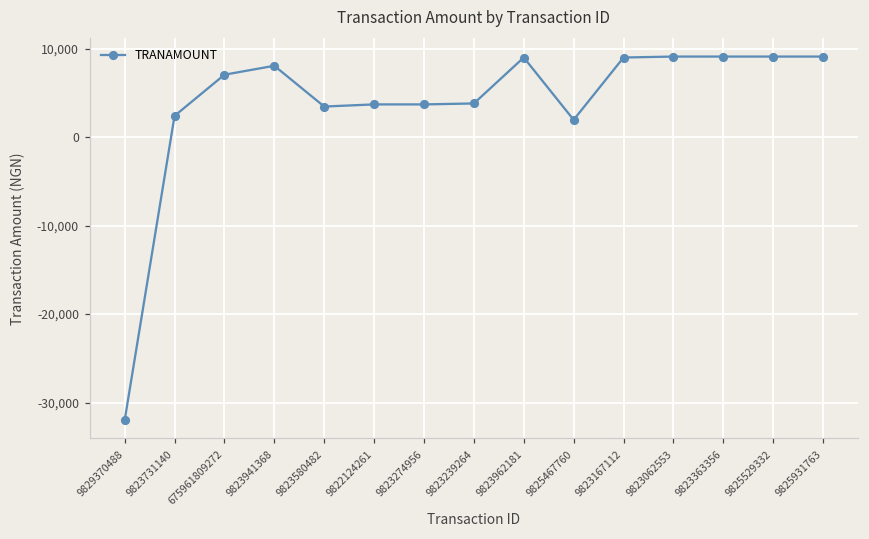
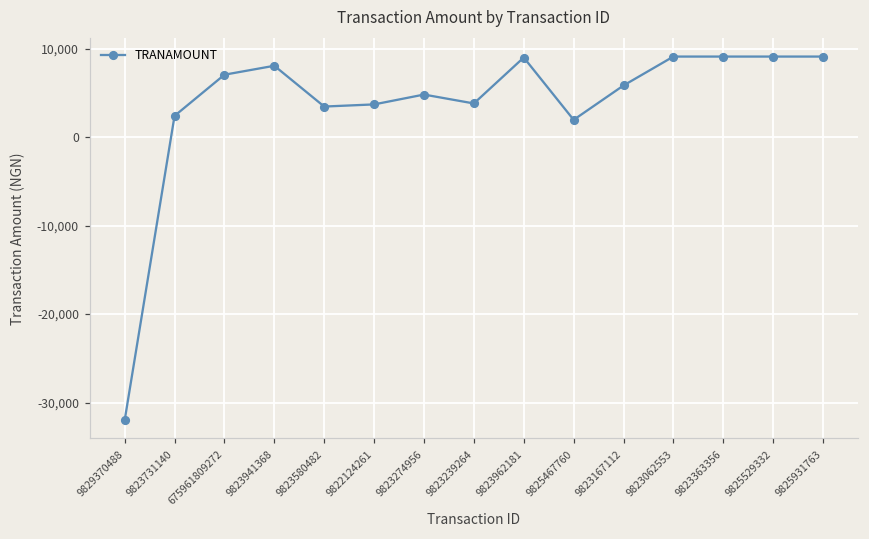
9823274956: 4,000 -> 5,000
9823167112: 9,000 -> 6,000
